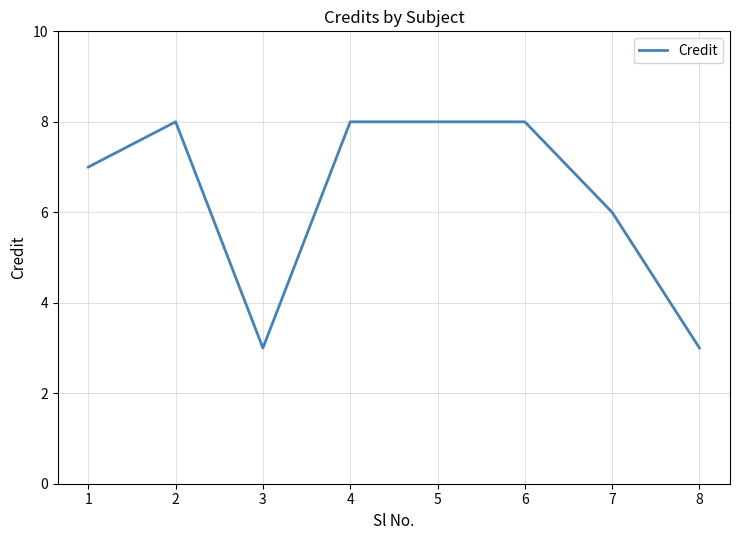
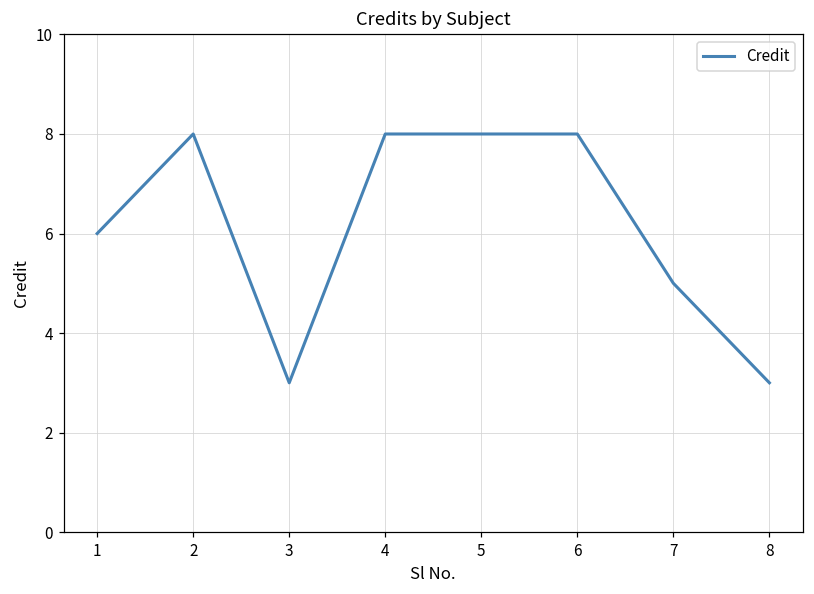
1: 7 -> 6
7: 6 -> 5
